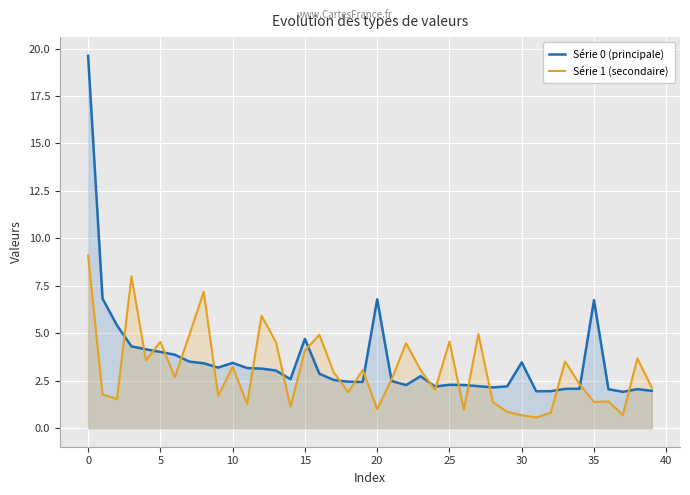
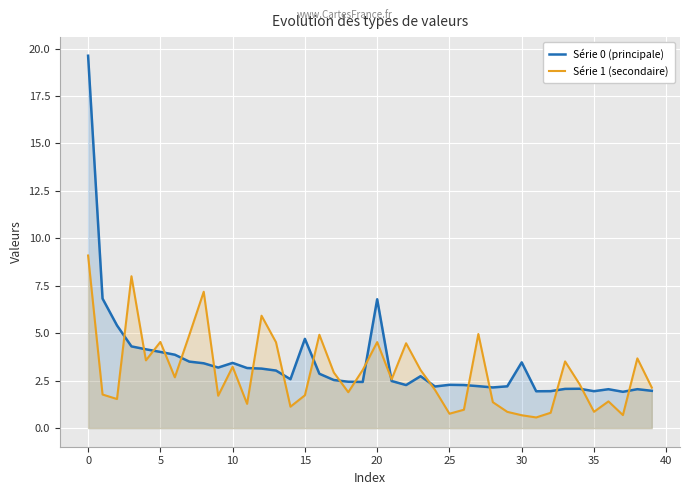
Série 1 (secondaire), 15: 4.1 -> 1.7
Série 1 (secondaire), 20: 1.0 -> 4.5
Série 1 (secondaire), 25: 4.6 -> 0.8
Série 0 (principale), 35: 6.7 -> 1.9
Série 1 (secondaire), 35: 1.4 -> 0.9
